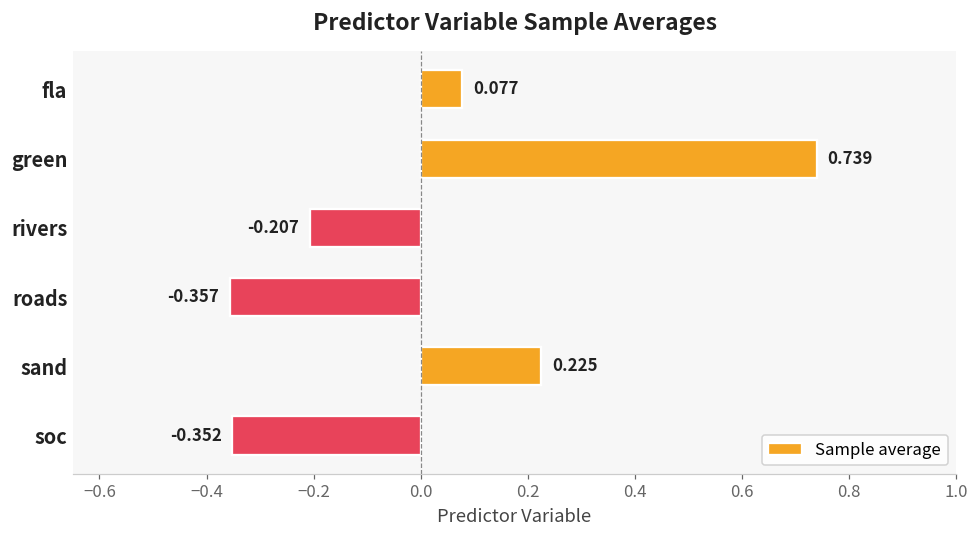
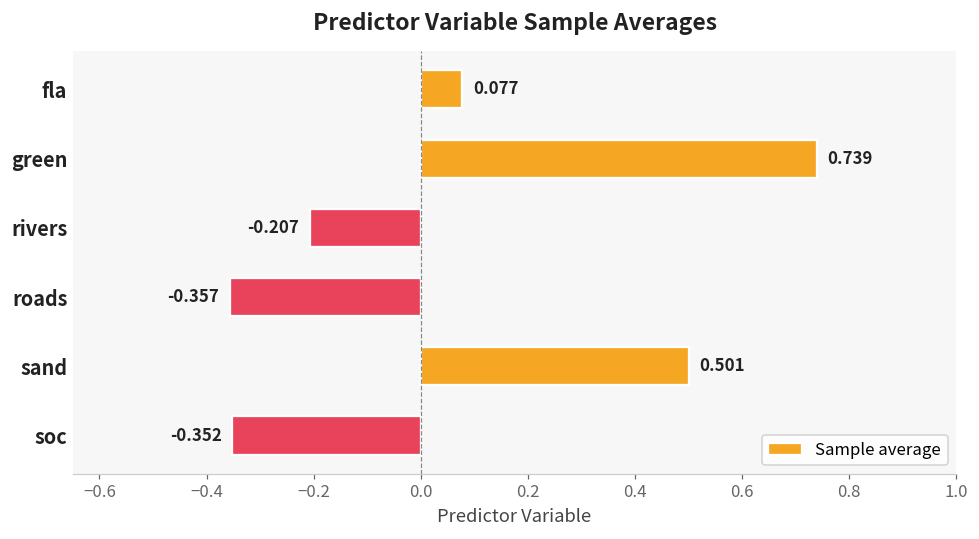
sand: 0.225 -> 0.501
